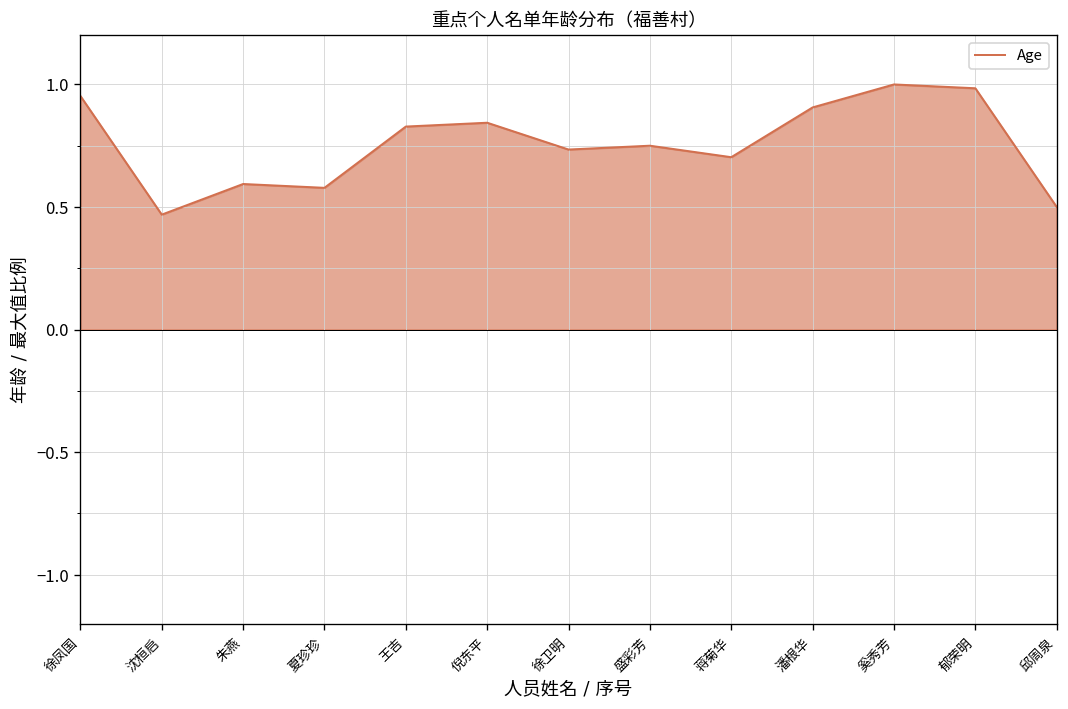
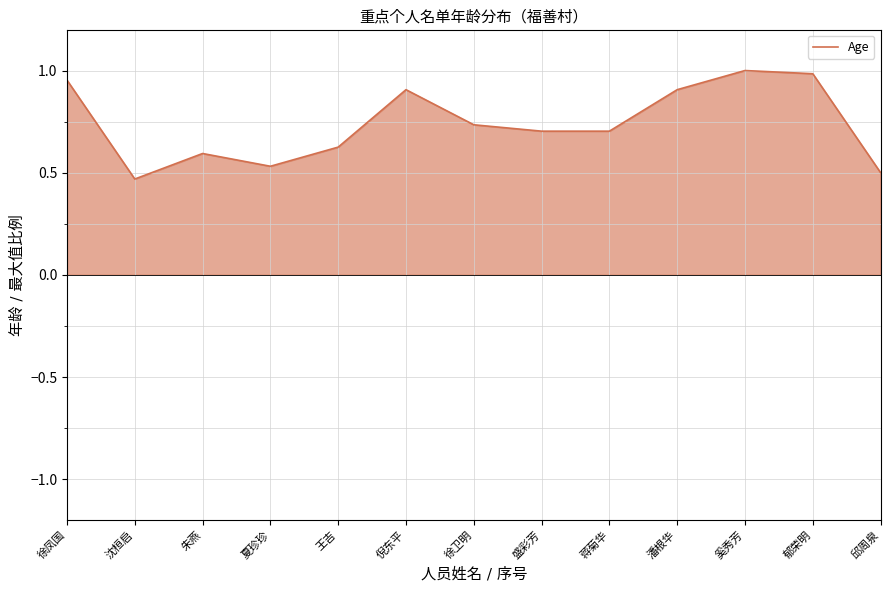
夏珍珍: 0.58 -> 0.53
王吉: 0.83 -> 0.63
倪东平: 0.84 -> 0.91
盛彩芳: 0.75 -> 0.70
